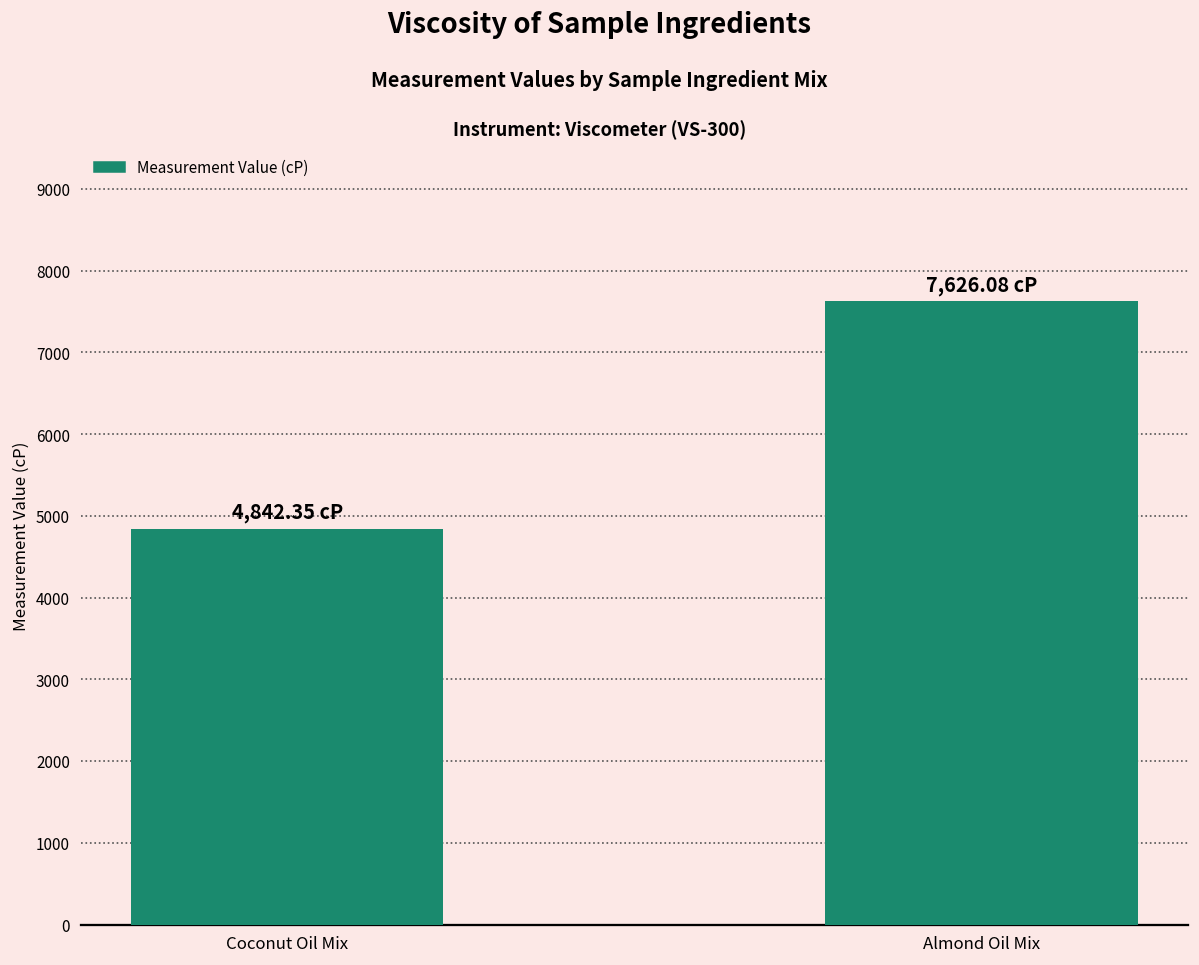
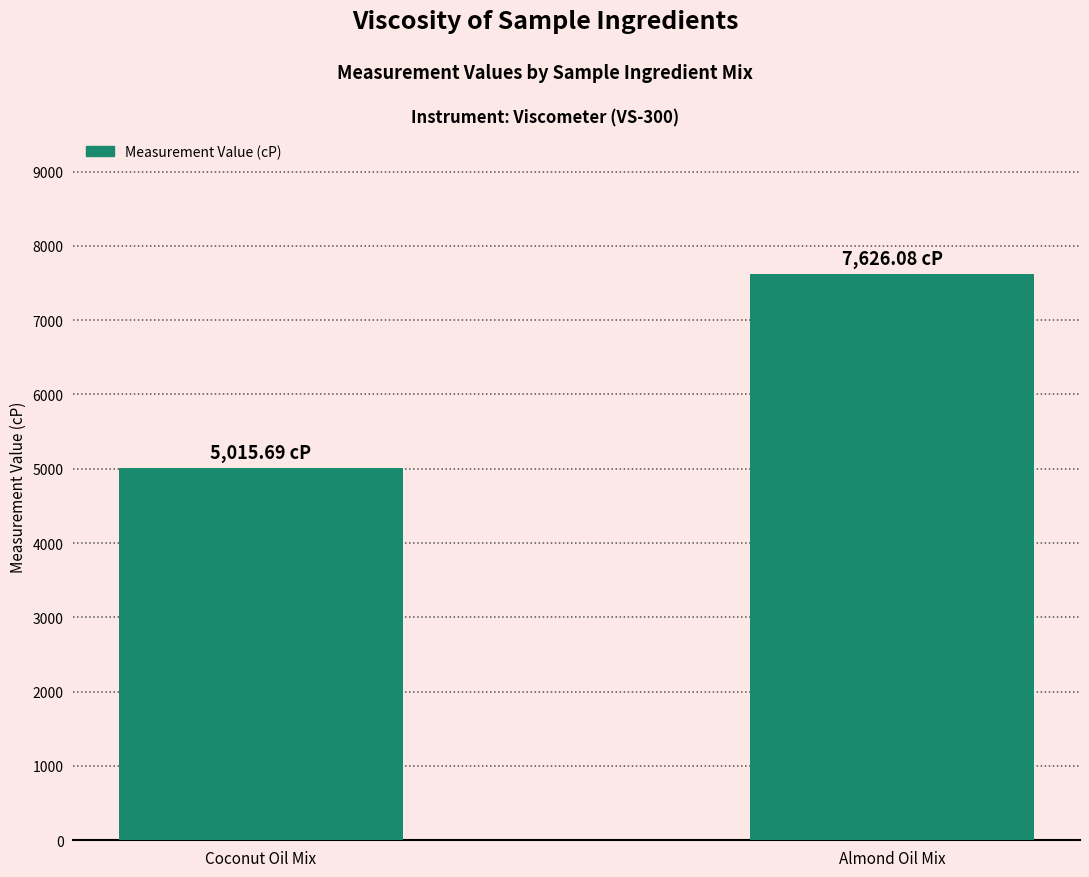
Coconut Oil Mix: 4,842.35 -> 5,015.69
